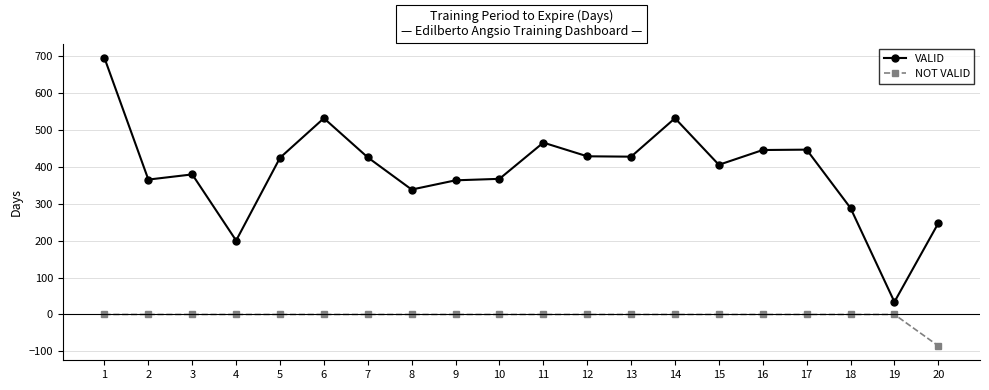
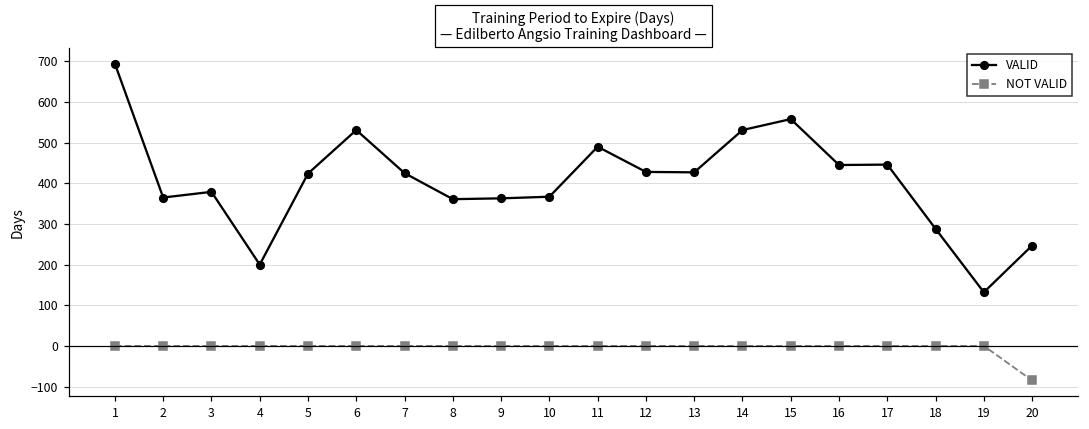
VALID, 8: 340 -> 360
VALID, 11: 470 -> 490
VALID, 15: 410 -> 560
VALID, 19: 30 -> 130
